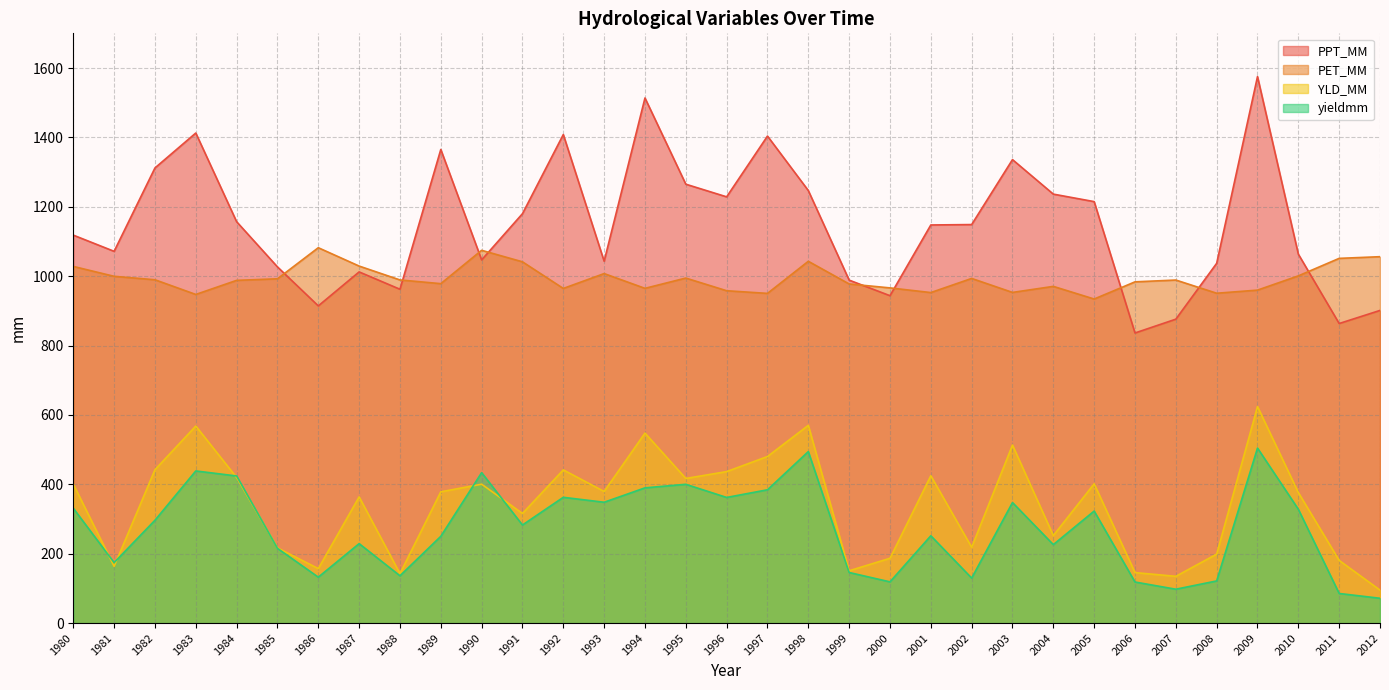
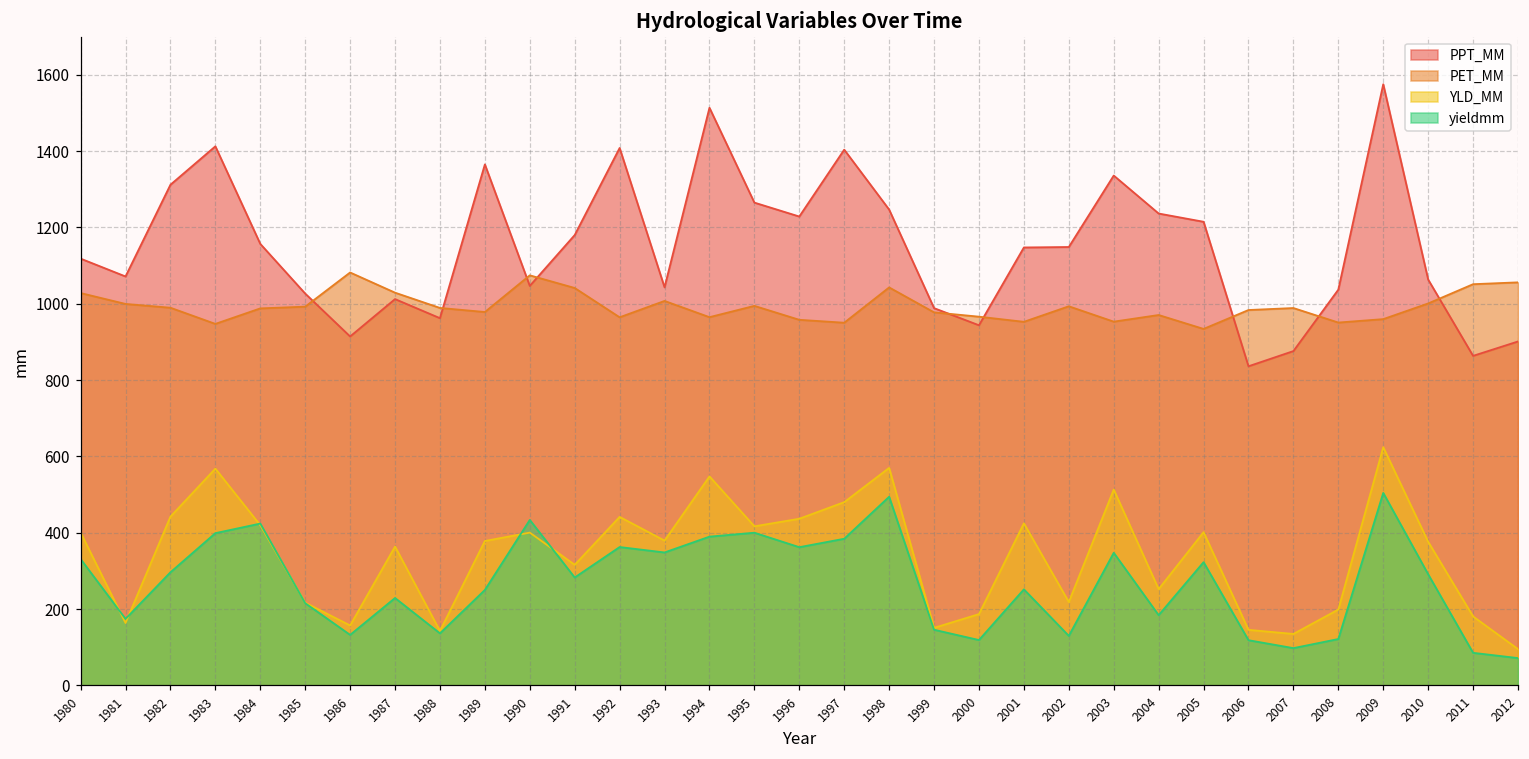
yieldmm, 1983: 440 -> 400
yieldmm, 2004: 230 -> 180
yieldmm, 2010: 330 -> 290
